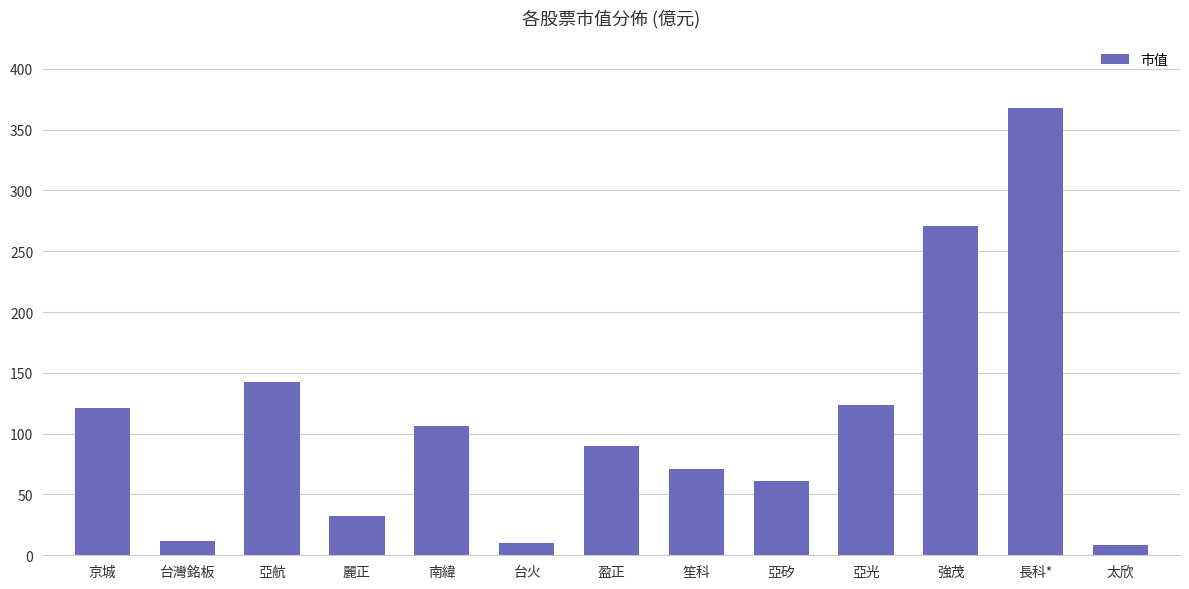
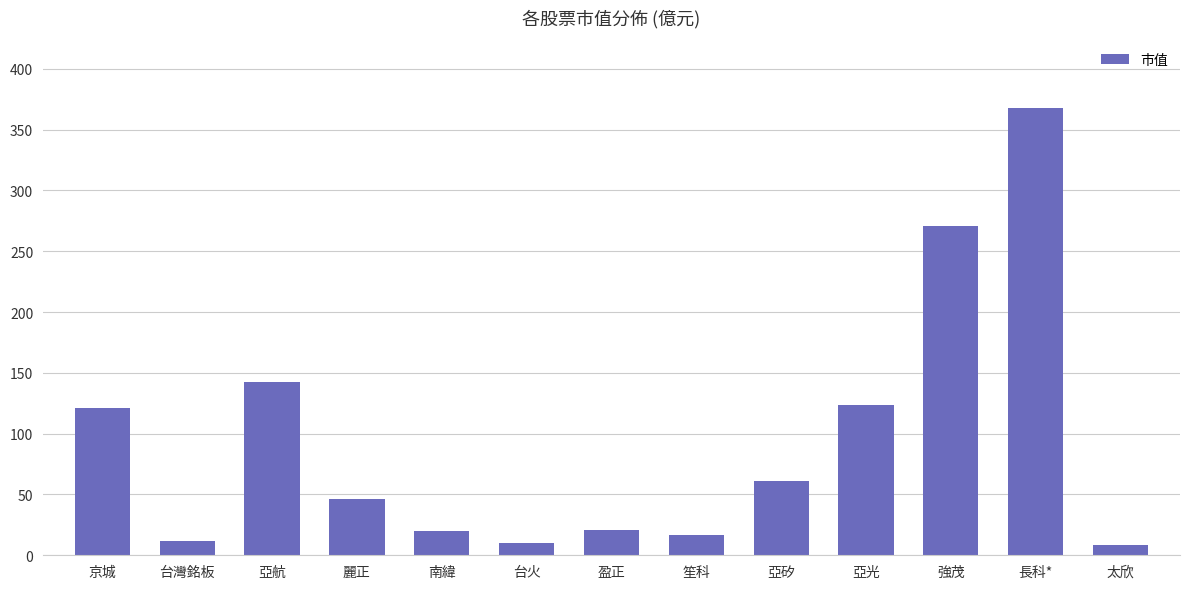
麗正: 32 -> 46
南緯: 106 -> 20
盈正: 90 -> 21
笙科: 71 -> 17
